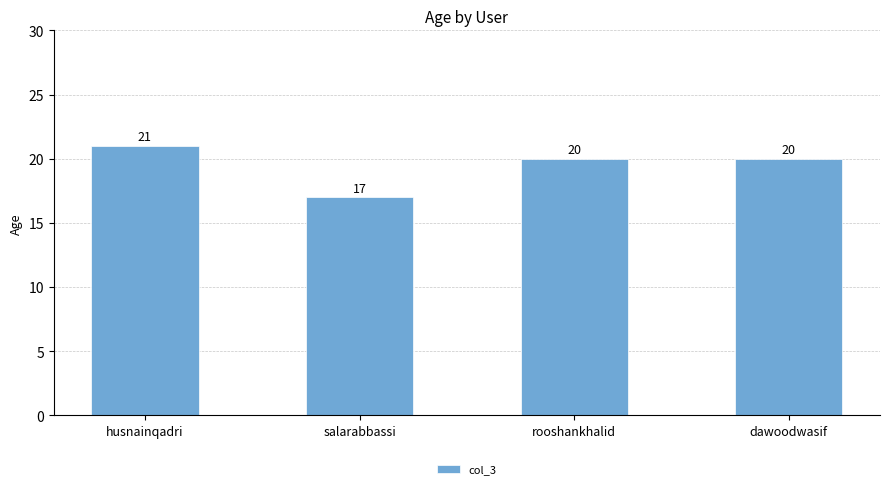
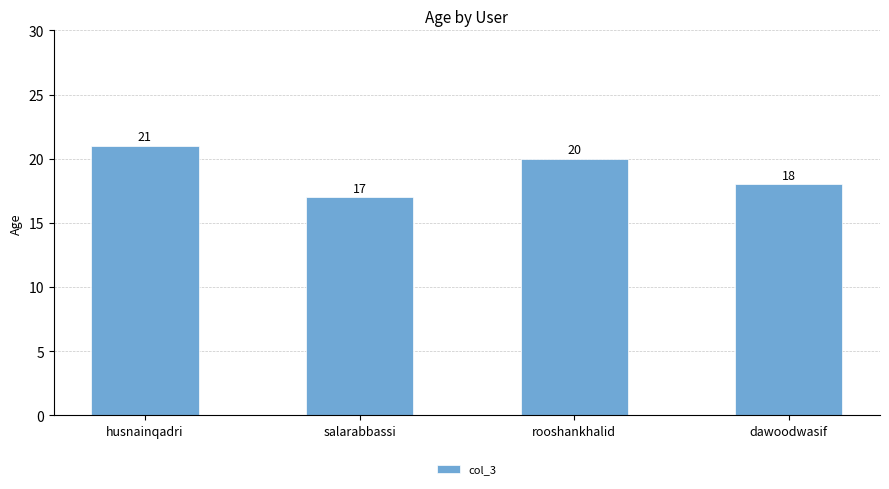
dawoodwasif: 20 -> 18
